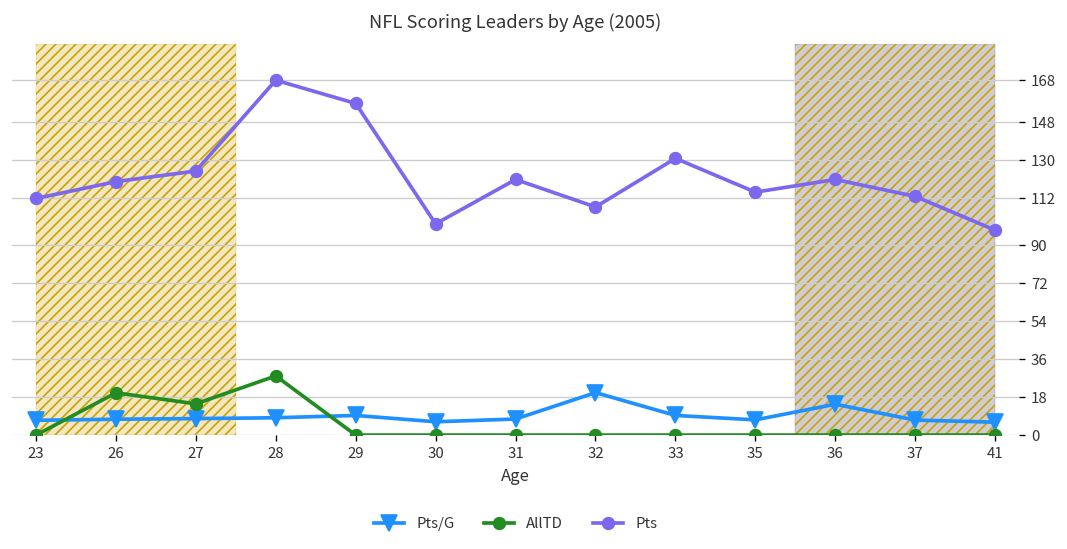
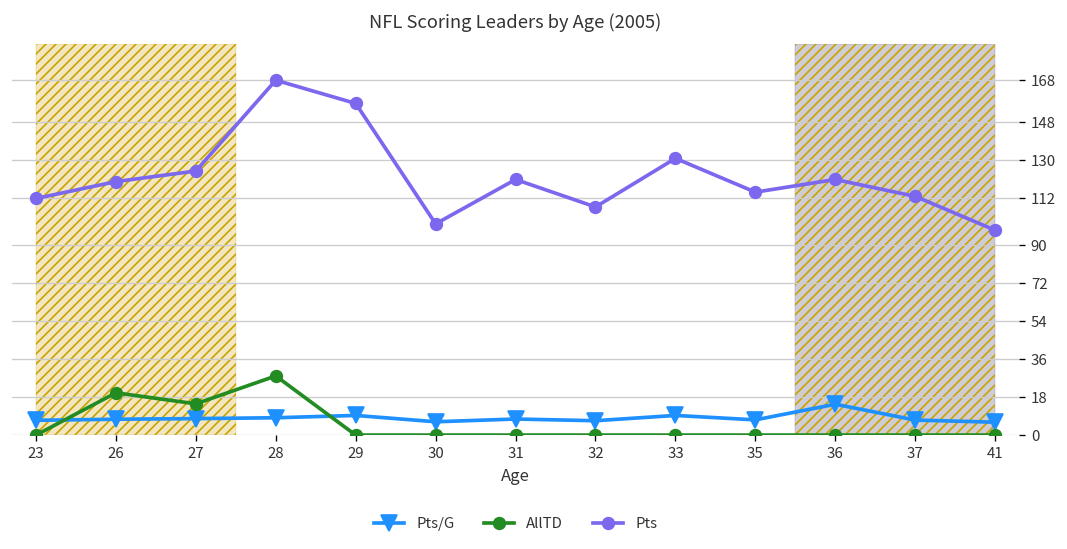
Pts/G, 32: 20 -> 7
